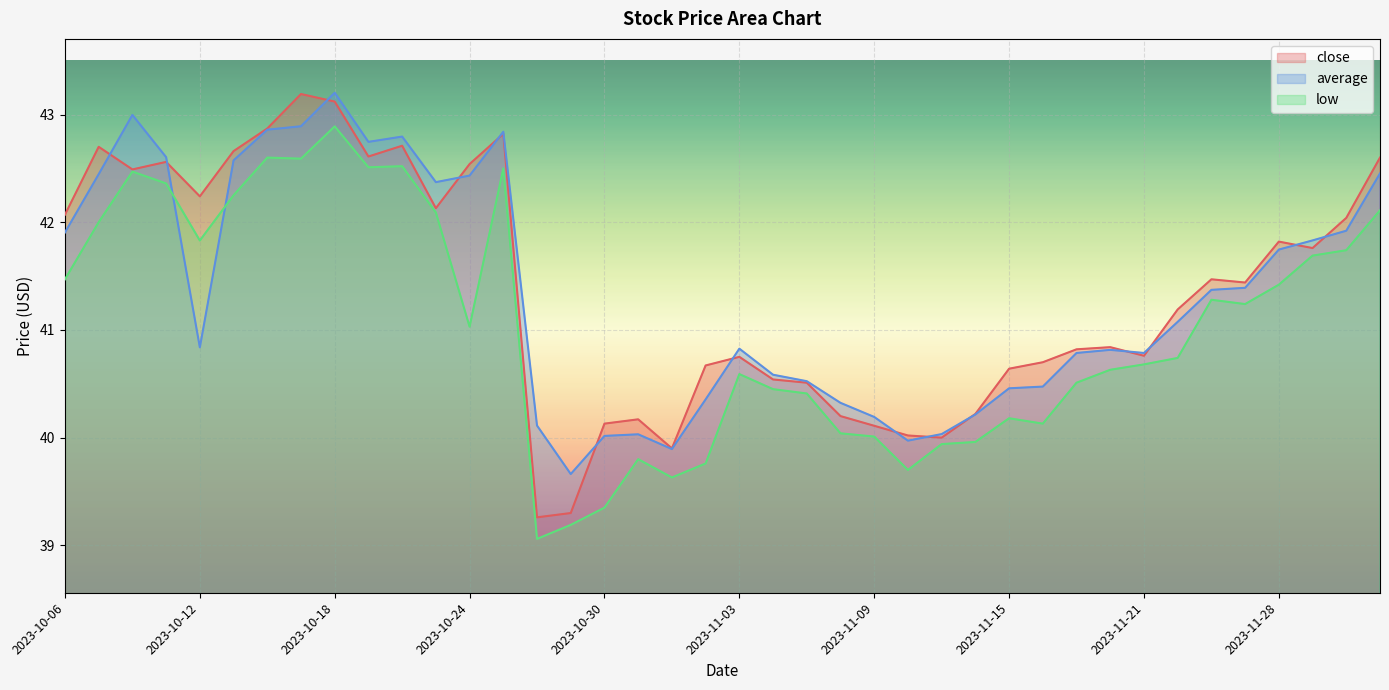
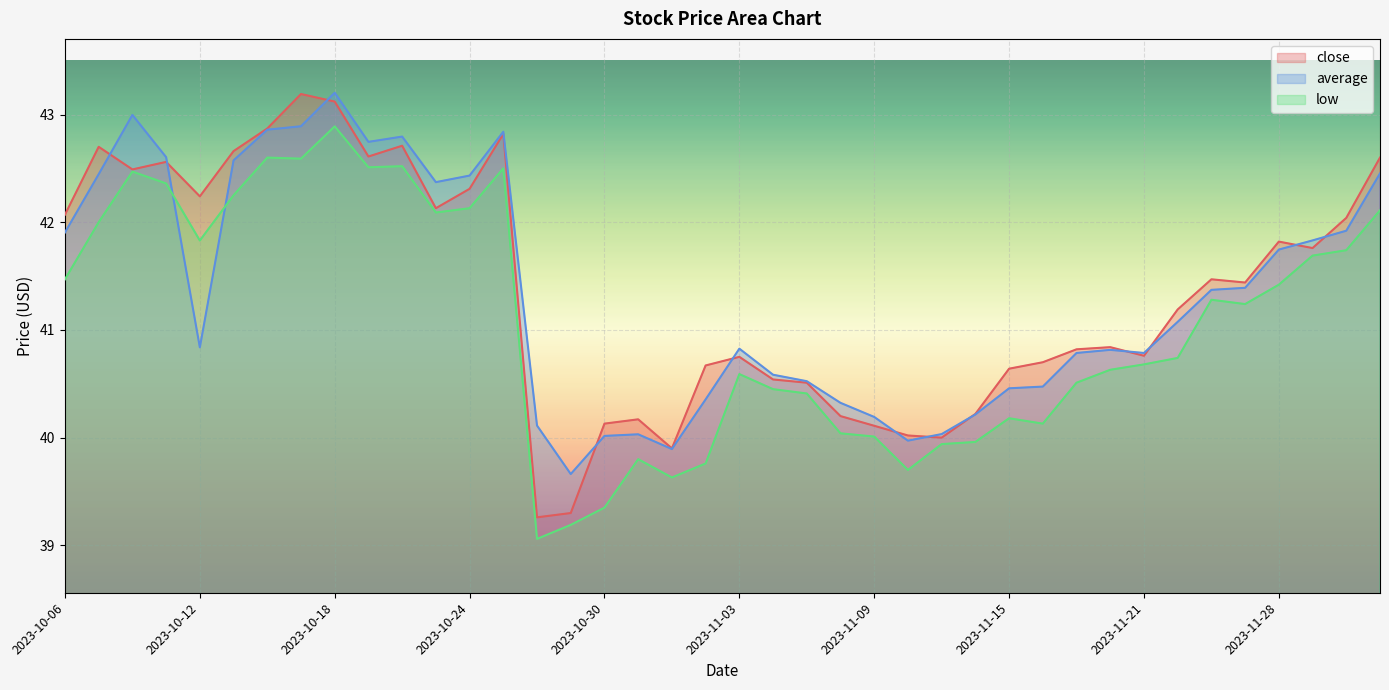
close, 2023-10-24: 42.54 -> 42.31
low, 2023-10-24: 41.03 -> 42.13
